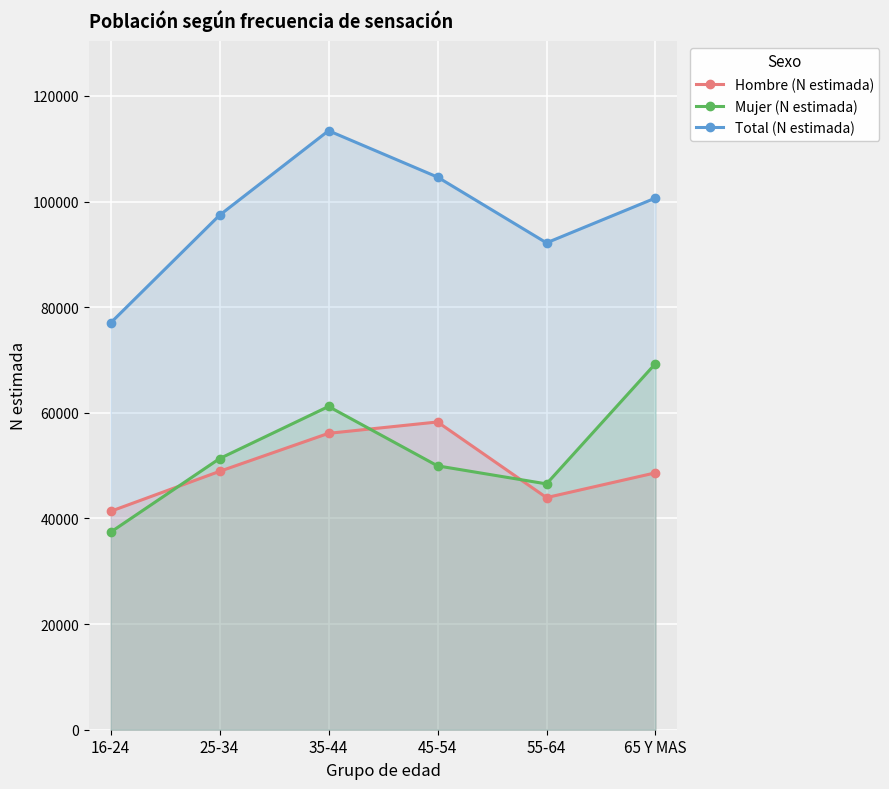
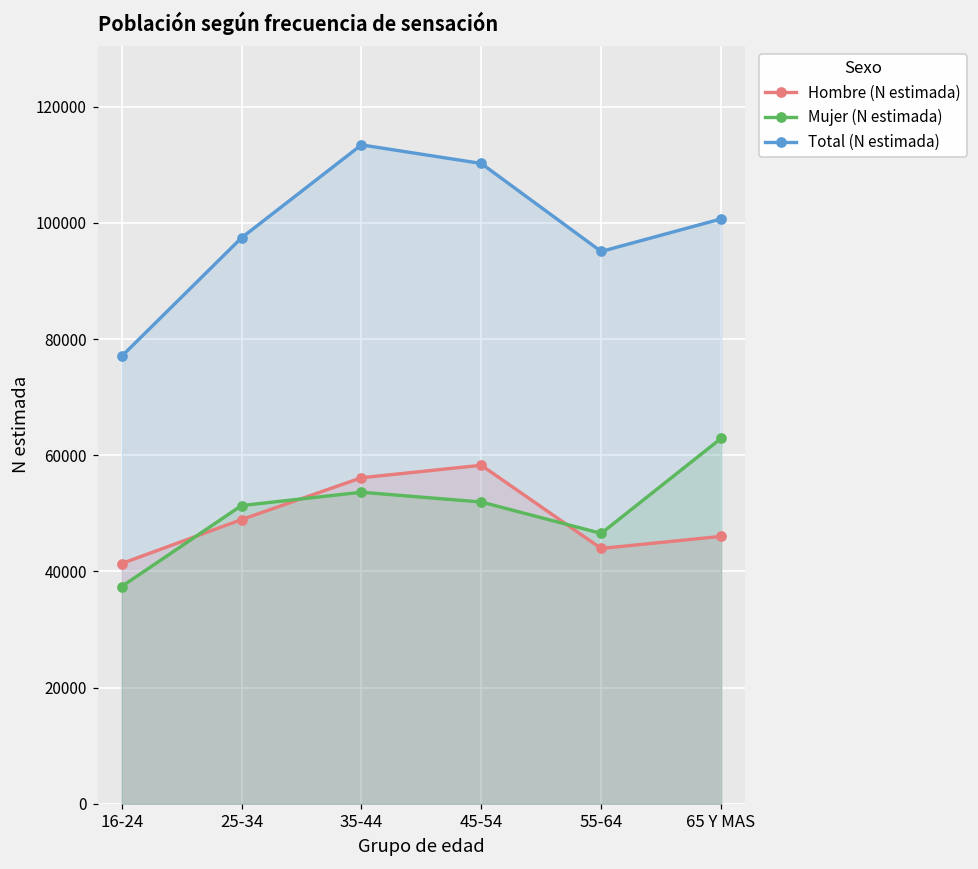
Mujer (N estimada), 35-44: 61000 -> 54000
Mujer (N estimada), 45-54: 50000 -> 52000
Total (N estimada), 45-54: 105000 -> 110000
Total (N estimada), 55-64: 92000 -> 95000
Hombre (N estimada), 65 Y MAS: 49000 -> 46000
Mujer (N estimada), 65 Y MAS: 69000 -> 63000
